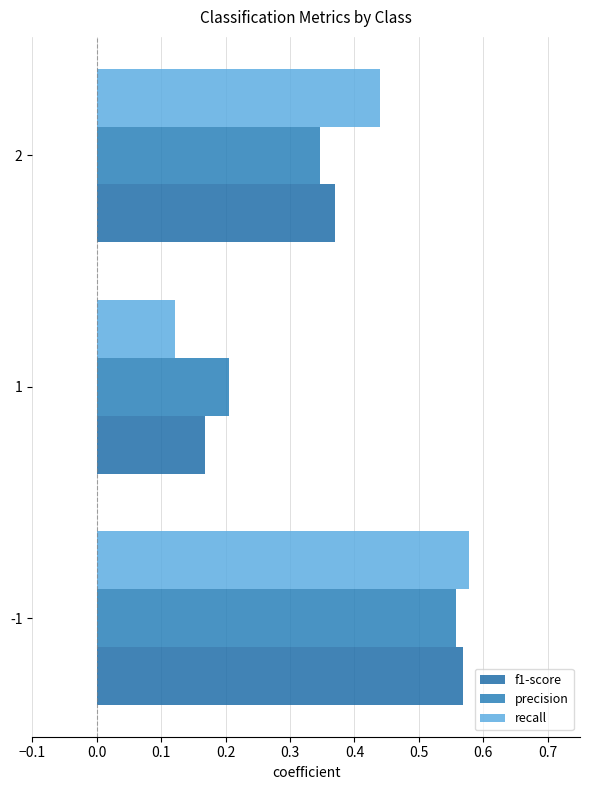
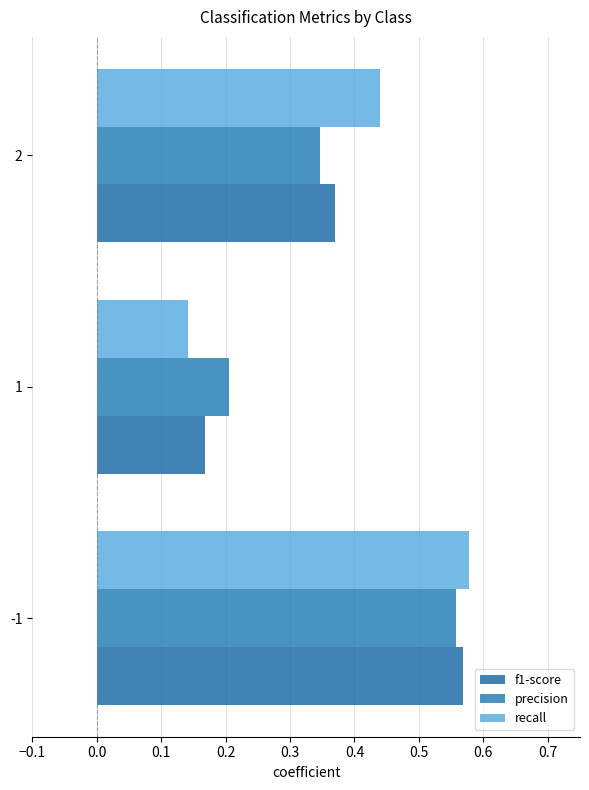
recall, 1: 0.12 -> 0.14
